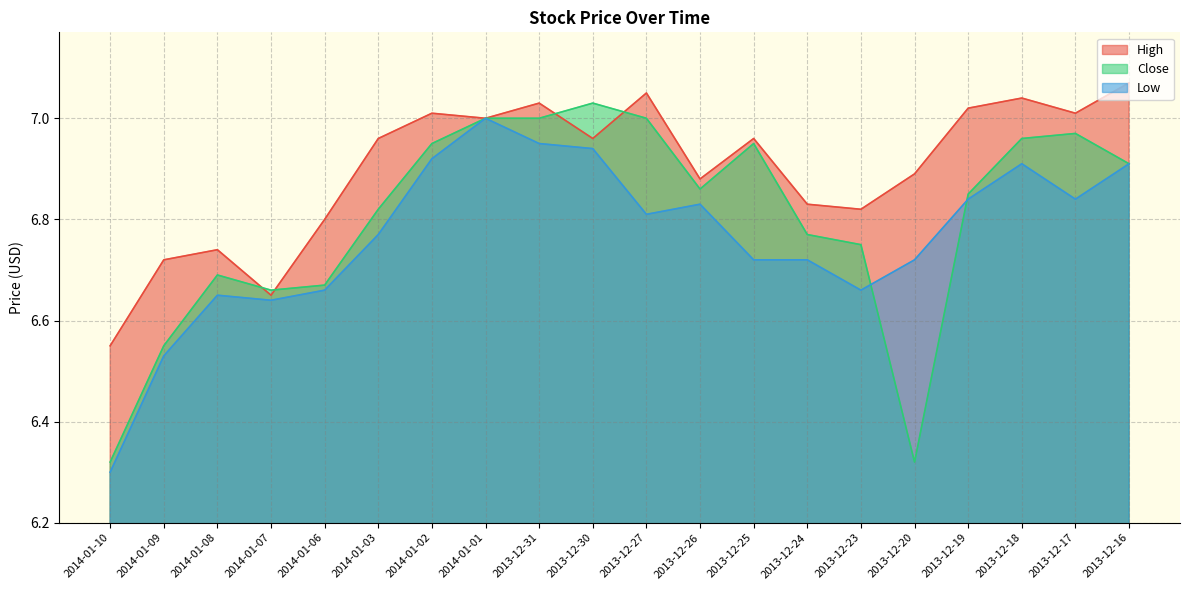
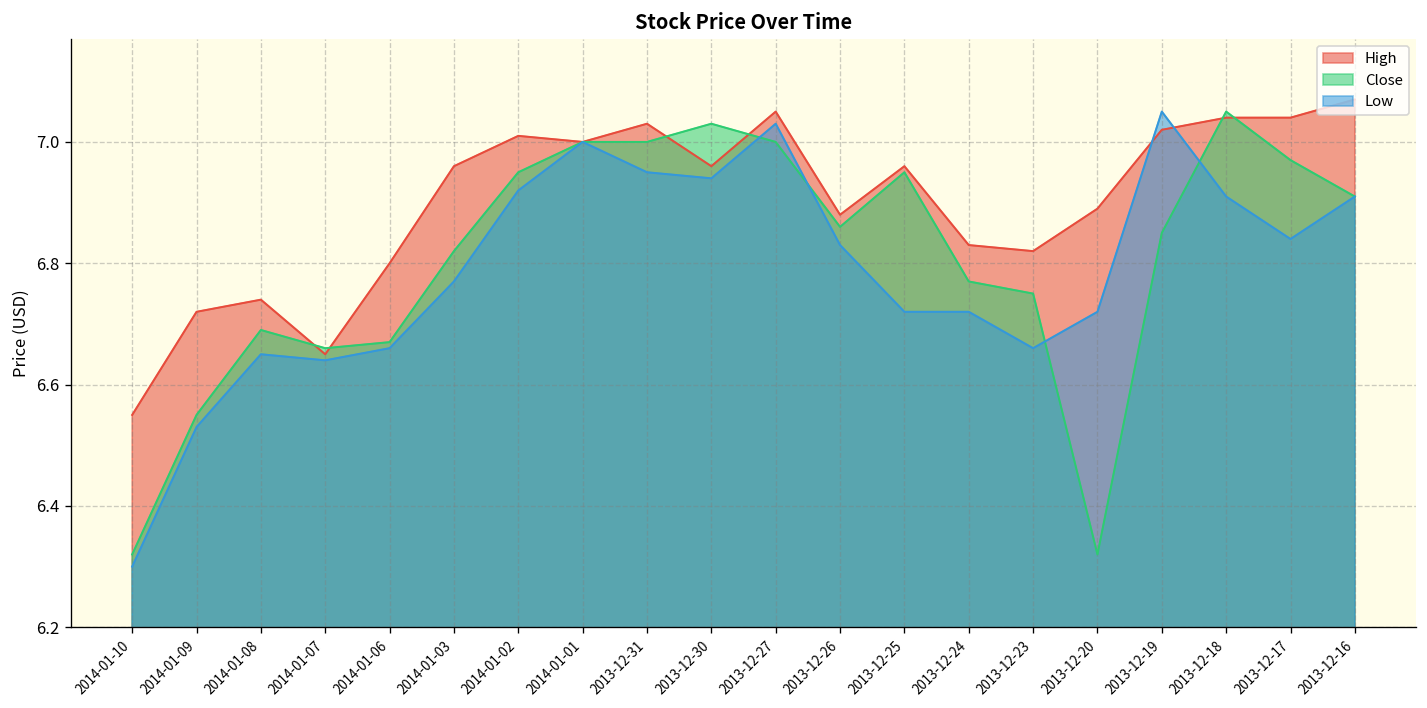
Low, 2013-12-27: 6.81 -> 7.03
Low, 2013-12-19: 6.84 -> 7.05
Close, 2013-12-18: 6.96 -> 7.05
High, 2013-12-17: 7.01 -> 7.04
